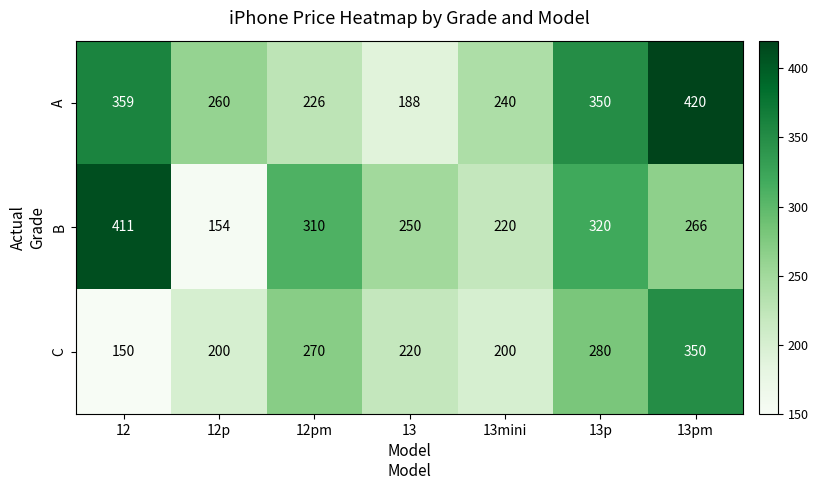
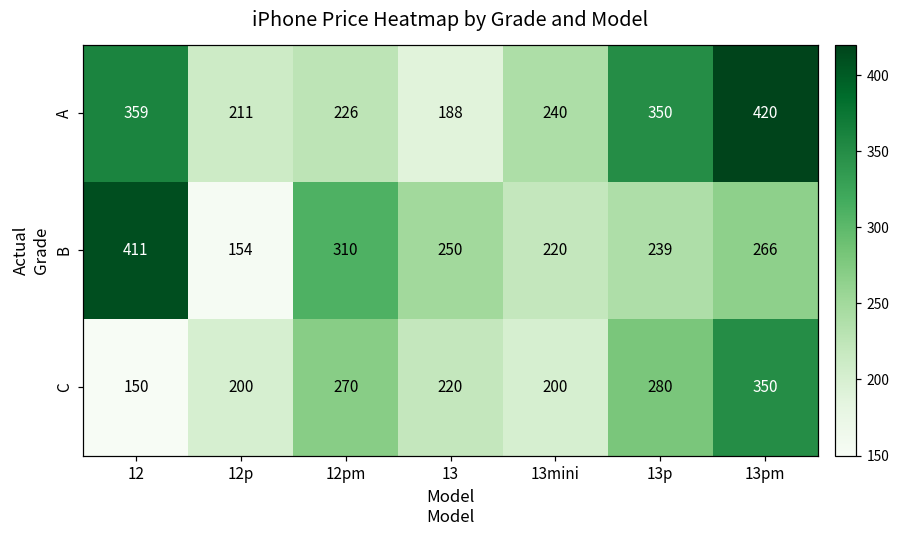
A, 12p: 260 -> 211
B, 13p: 320 -> 239
